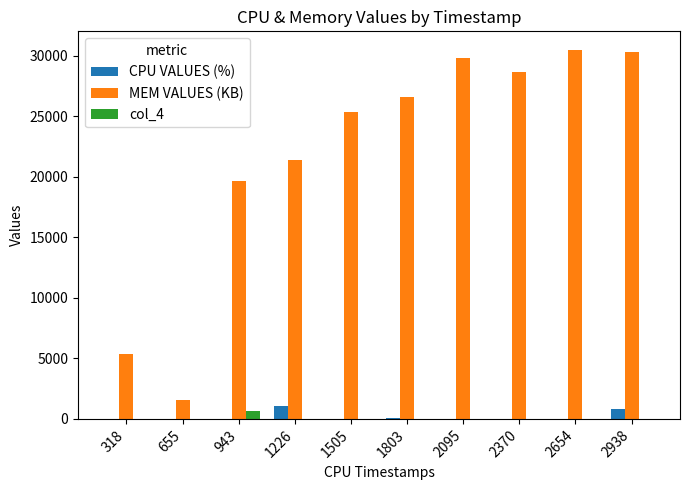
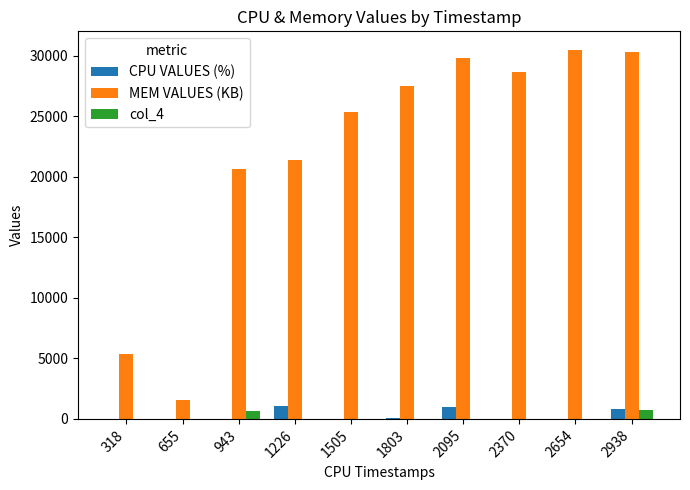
MEM VALUES (KB), 943: 19700 -> 20700
MEM VALUES (KB), 1803: 26600 -> 27500
CPU VALUES (%), 2095: 0 -> 1000
col_4, 2938: 0 -> 700
